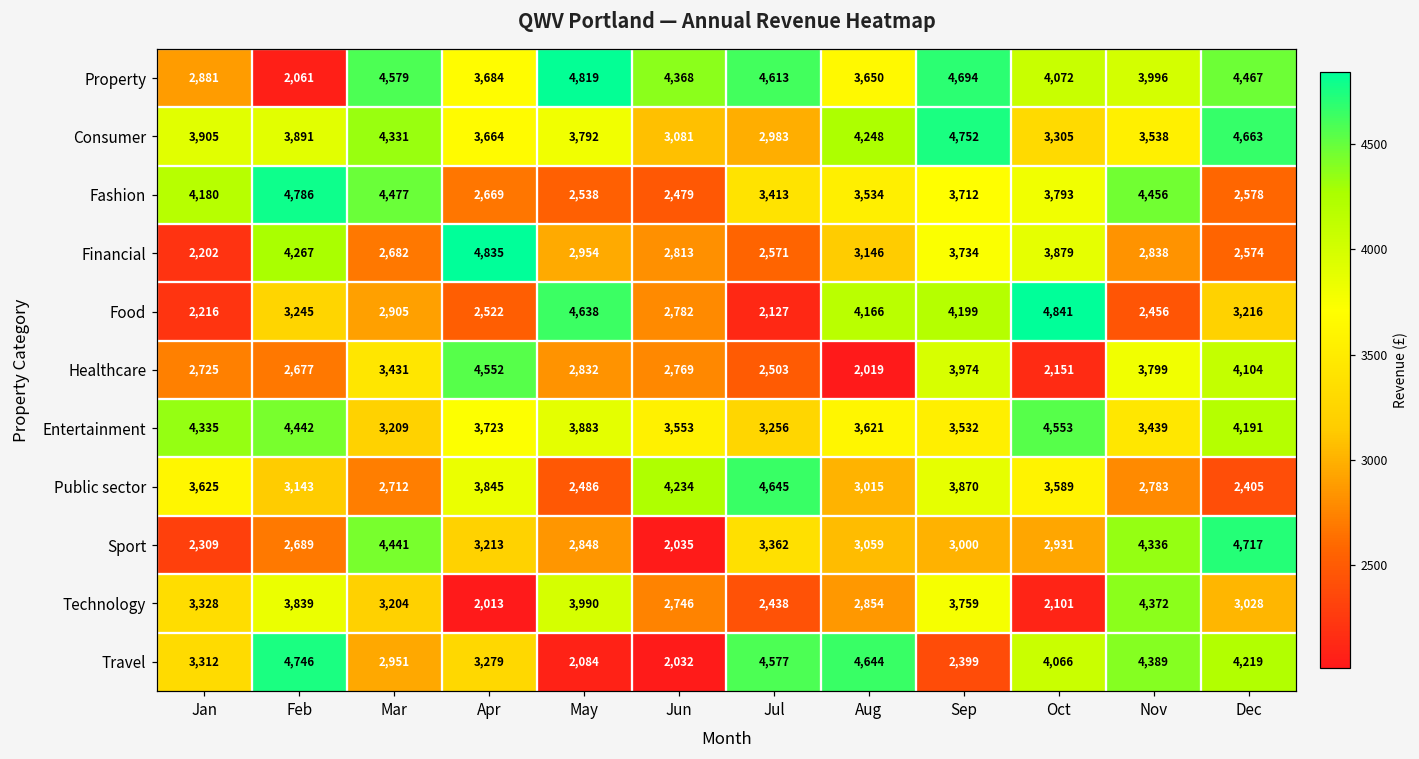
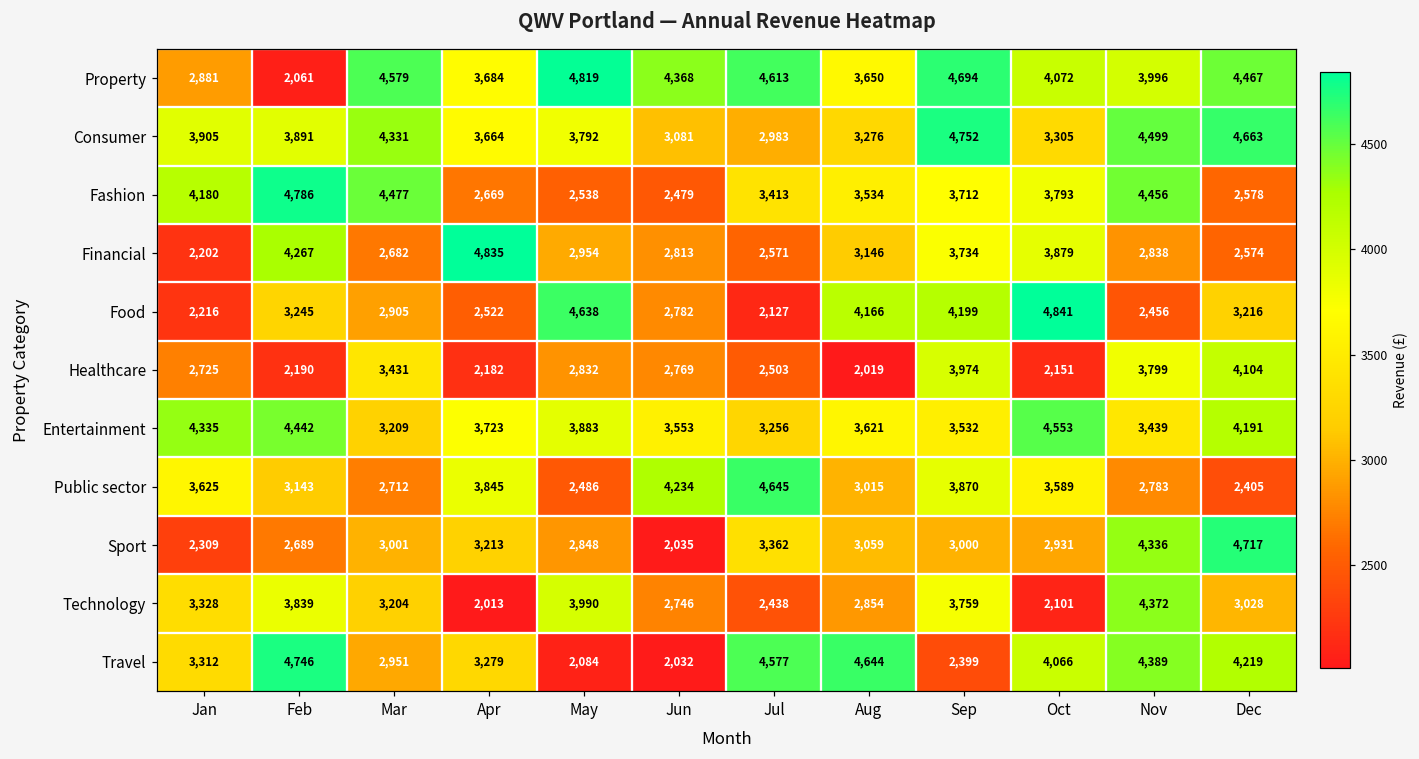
Consumer, Aug: 4,248 -> 3,276
Consumer, Nov: 3,538 -> 4,499
Healthcare, Feb: 2,677 -> 2,190
Healthcare, Apr: 4,552 -> 2,182
Sport, Mar: 4,441 -> 3,001
